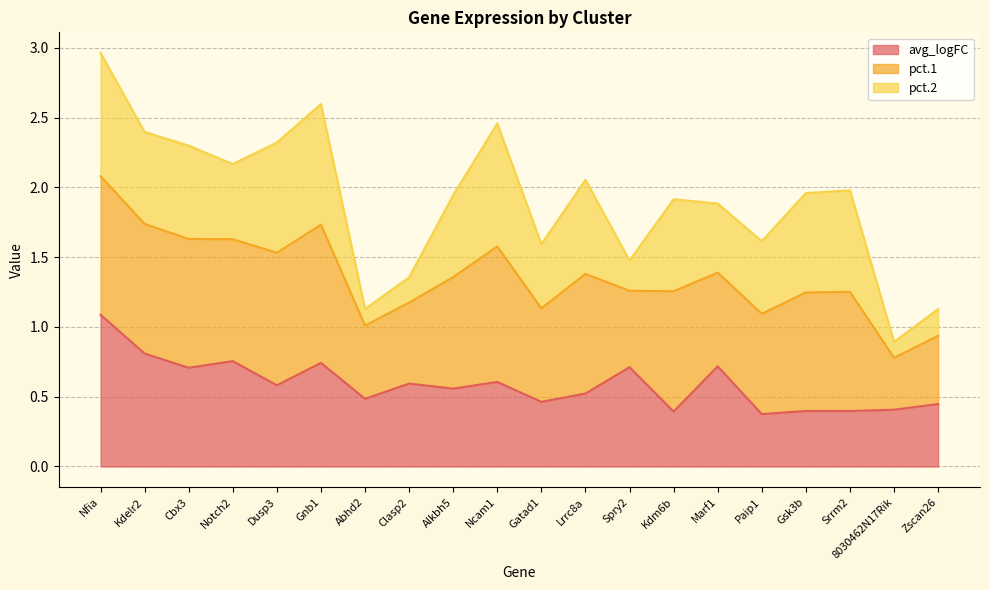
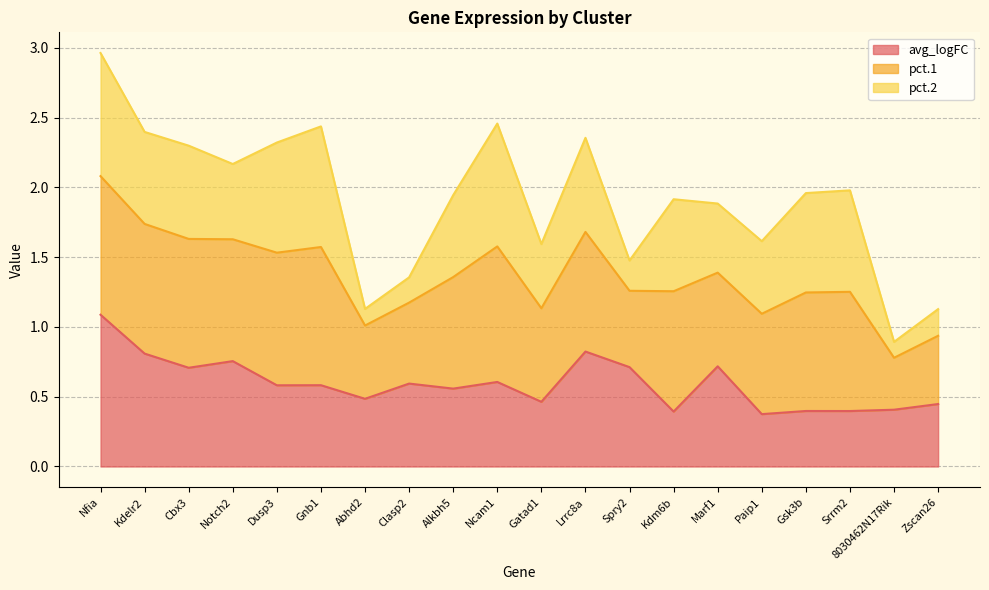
avg_logFC, Gnb1: 0.74 -> 0.58
avg_logFC, Lrrc8a: 0.52 -> 0.82
